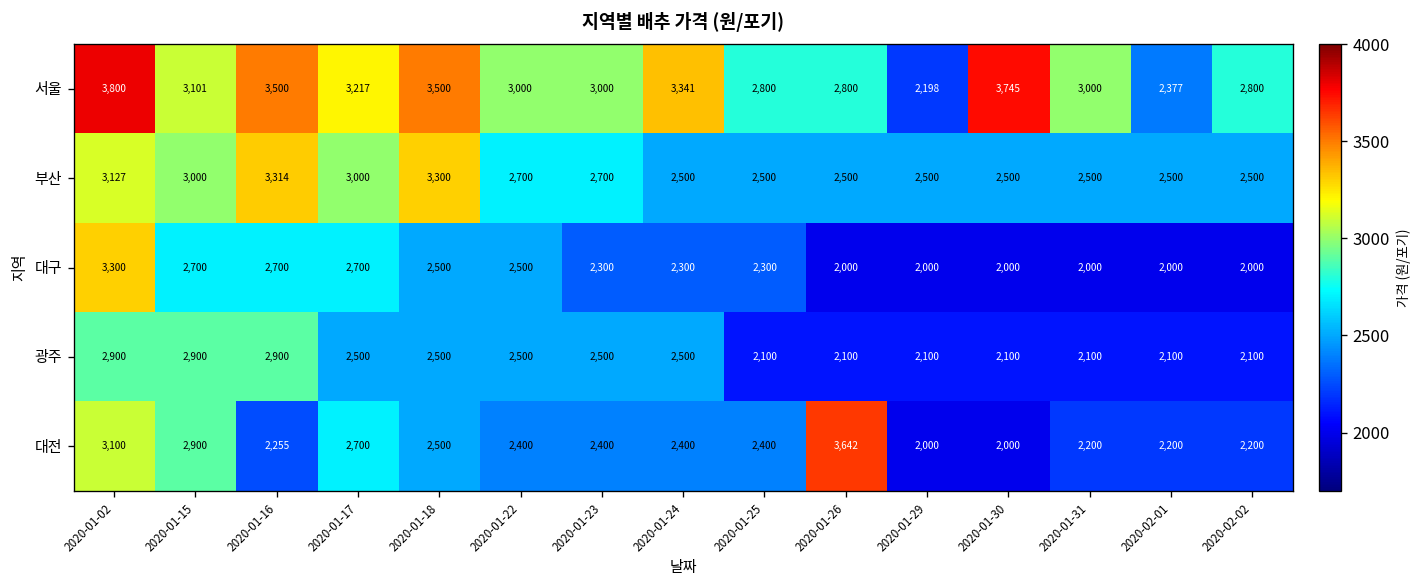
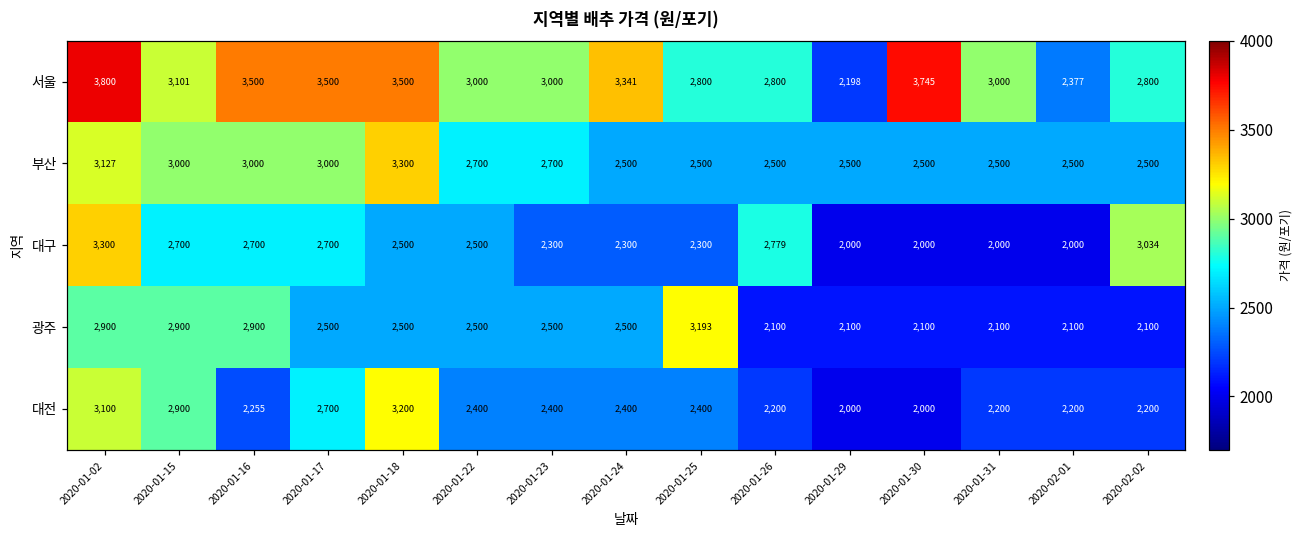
서울, 2020-01-17: 3,217 -> 3,500
부산, 2020-01-16: 3,314 -> 3,000
대구, 2020-01-26: 2,000 -> 2,779
대구, 2020-02-02: 2,000 -> 3,034
광주, 2020-01-25: 2,100 -> 3,193
대전, 2020-01-18: 2,500 -> 3,200
대전, 2020-01-26: 3,642 -> 2,200
